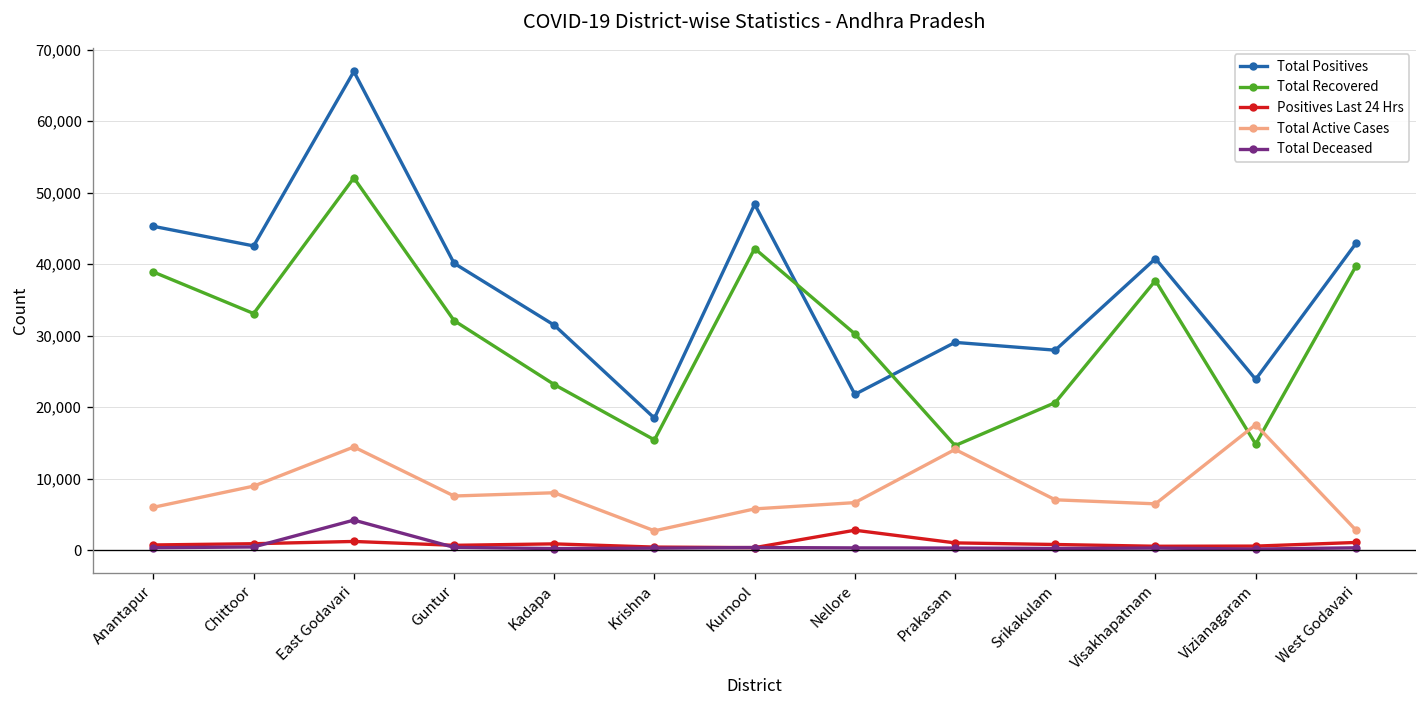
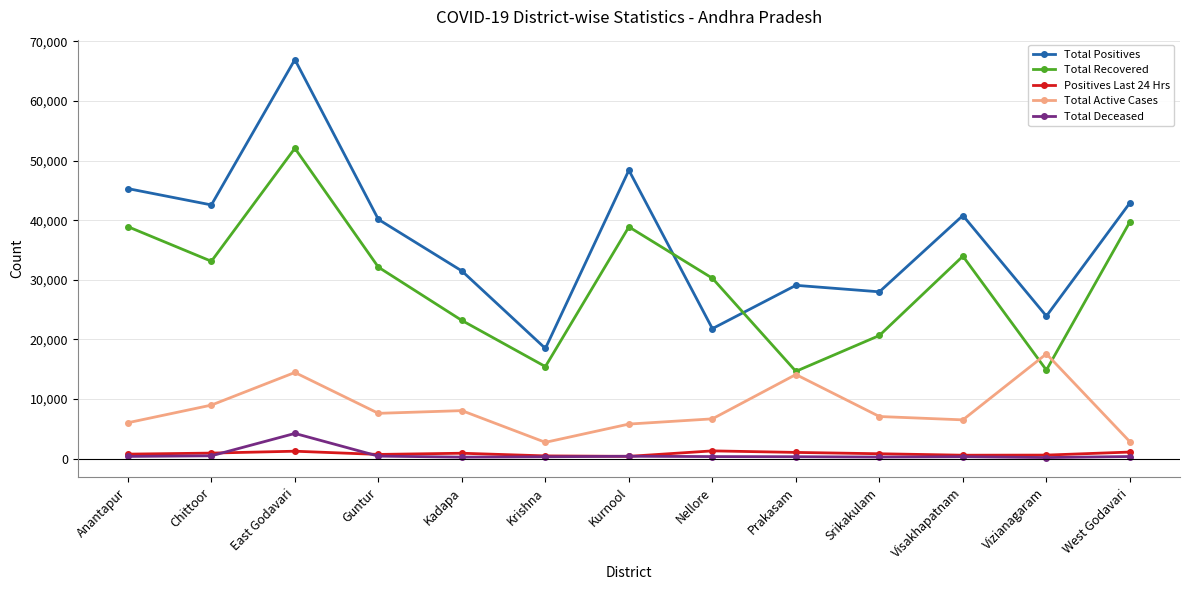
Total Recovered, Kurnool: 42,000 -> 39,000
Positives Last 24 Hrs, Nellore: 3,000 -> 1,000
Total Recovered, Visakhapatnam: 38,000 -> 34,000
